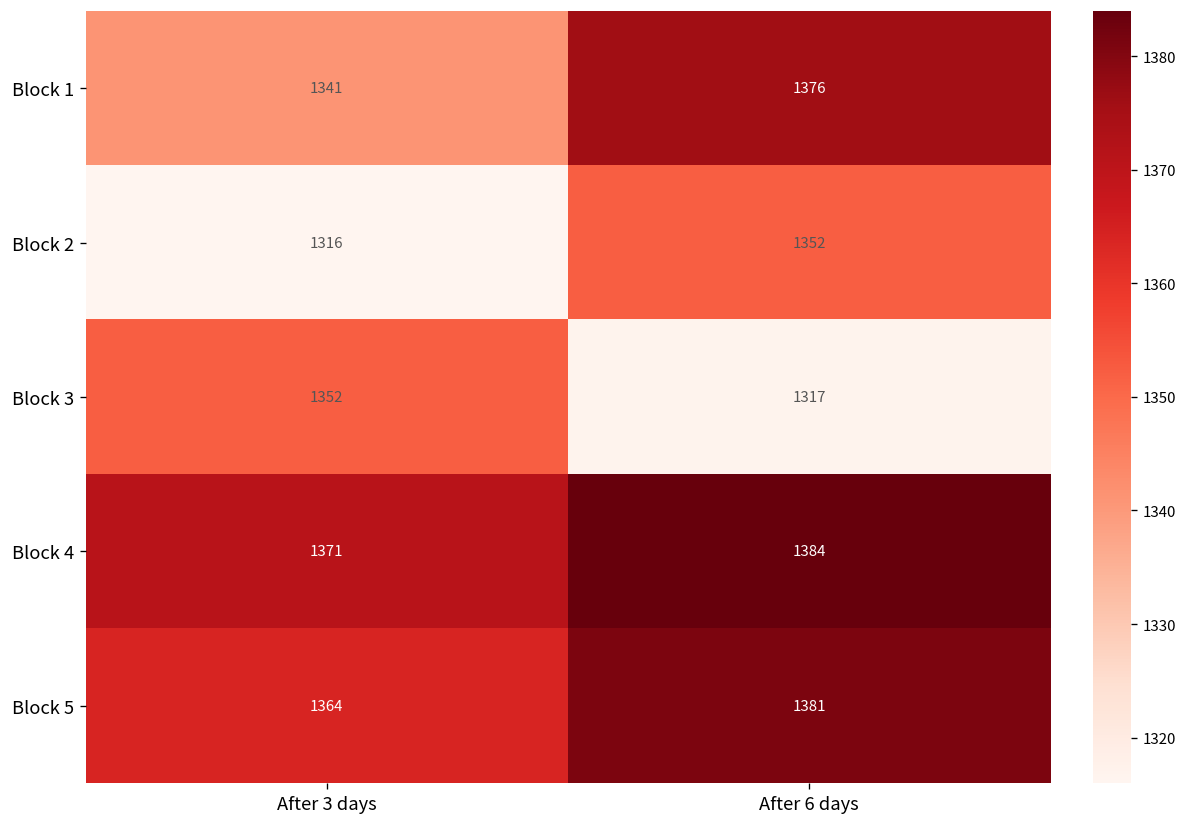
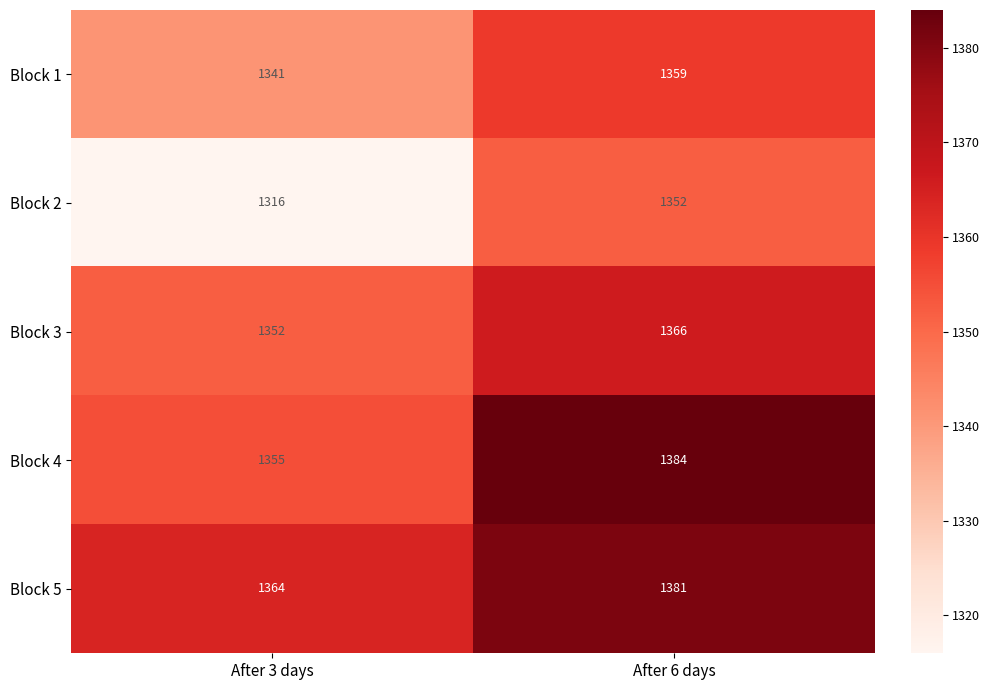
Block 1, After 6 days: 1376 -> 1359
Block 3, After 6 days: 1317 -> 1366
Block 4, After 3 days: 1371 -> 1355
